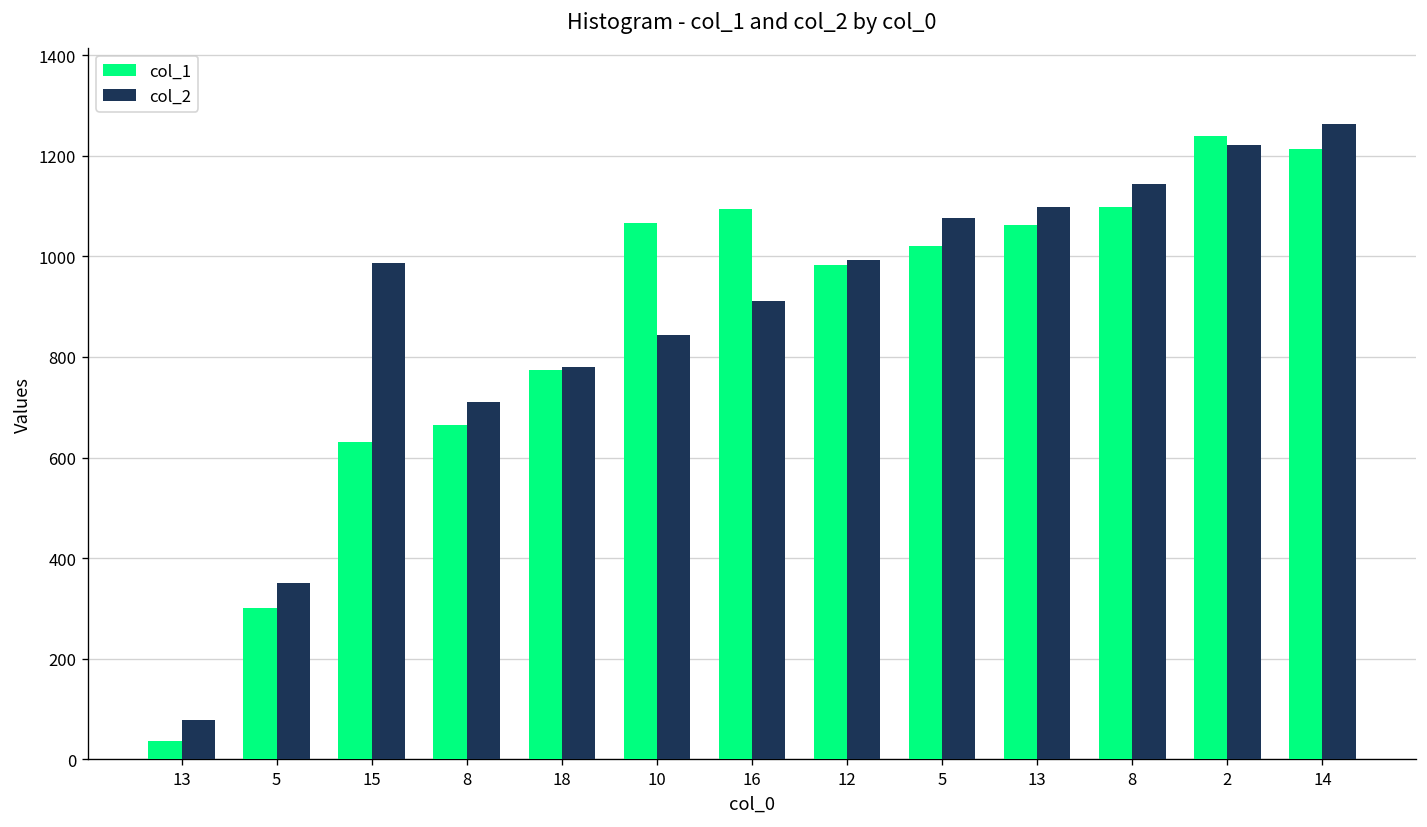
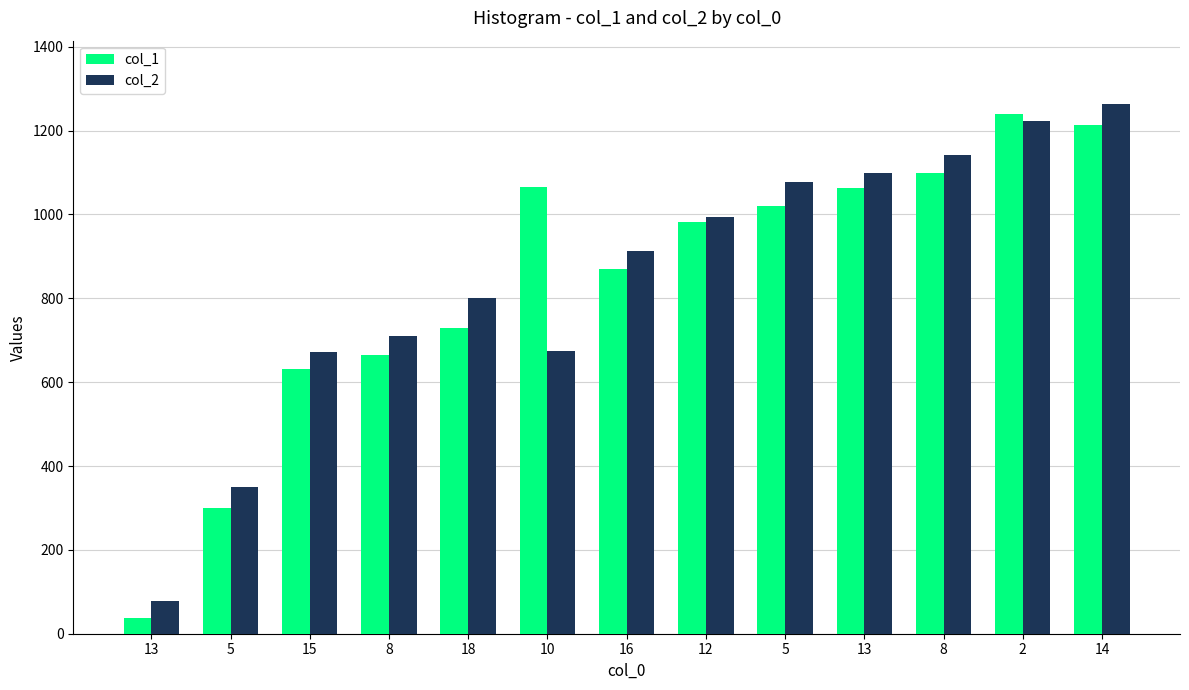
col_2, 15: 990 -> 670
col_1, 18: 780 -> 730
col_2, 18: 780 -> 800
col_2, 10: 840 -> 680
col_1, 16: 1090 -> 870
